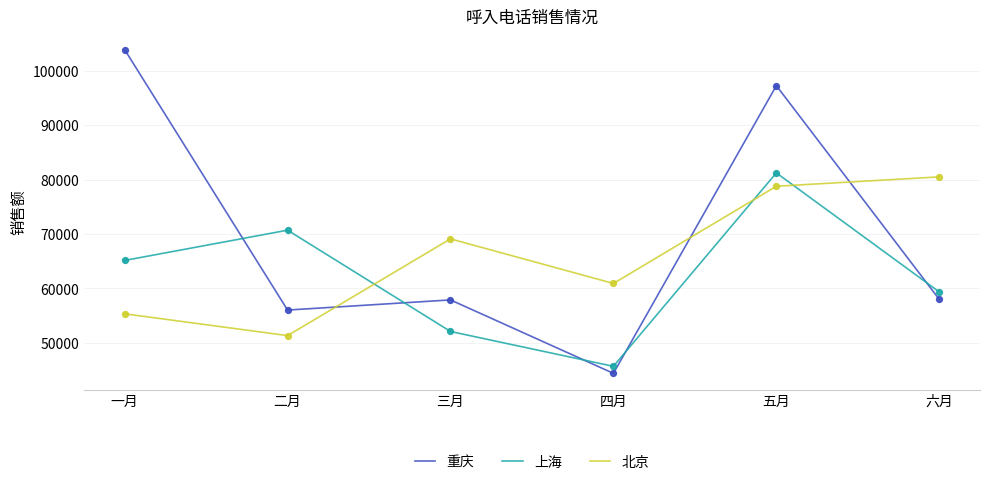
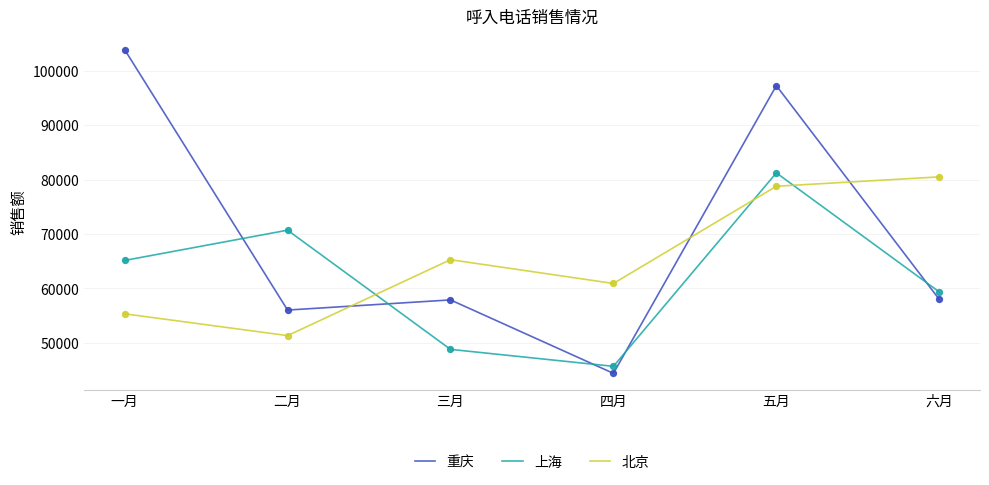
上海, 三月: 52000 -> 49000
北京, 三月: 69000 -> 65000
